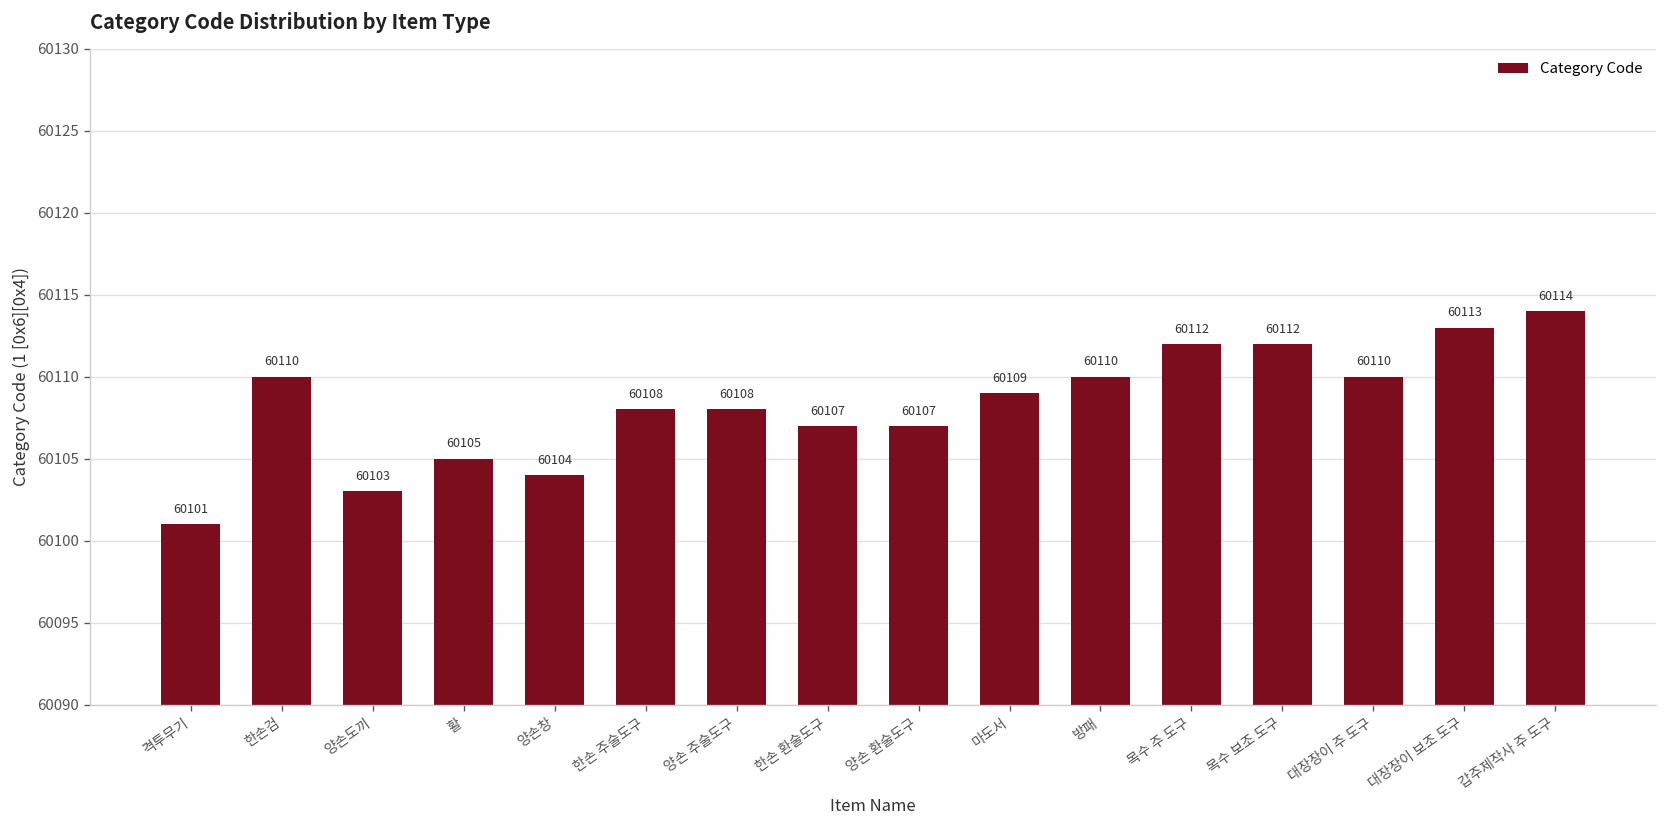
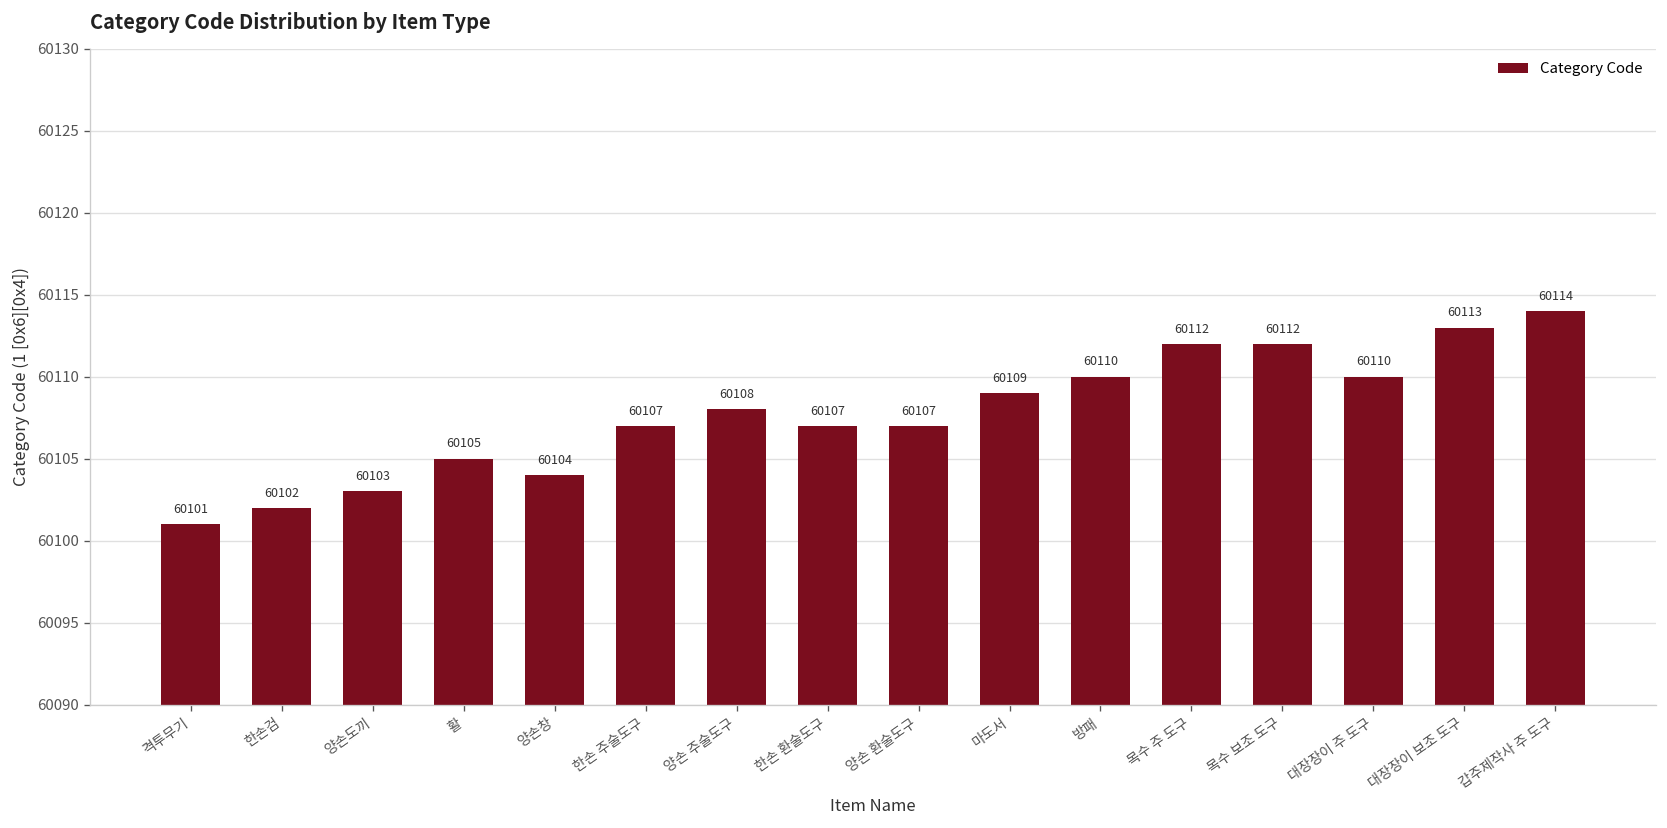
한손검: 60110 -> 60102
한손 주술도구: 60108 -> 60107
